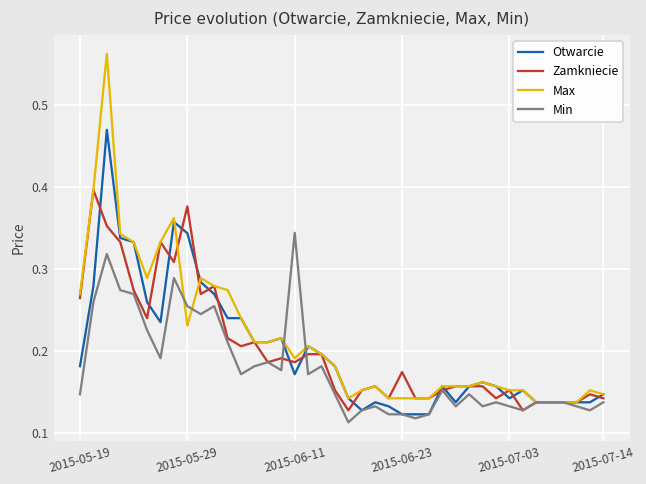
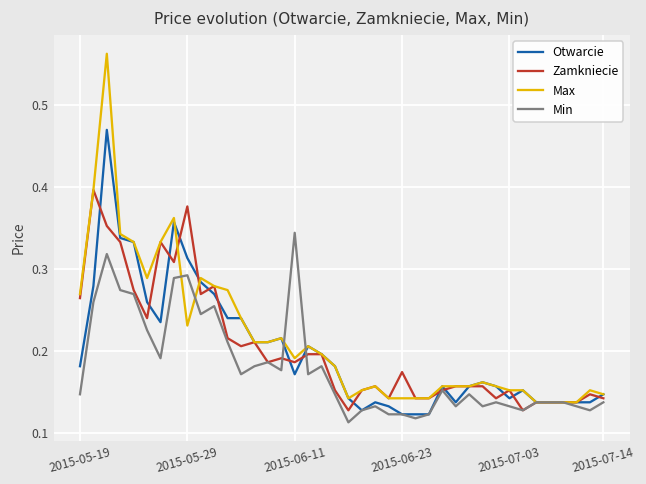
Otwarcie, 2015-05-29: 0.34 -> 0.31
Min, 2015-05-29: 0.25 -> 0.29
